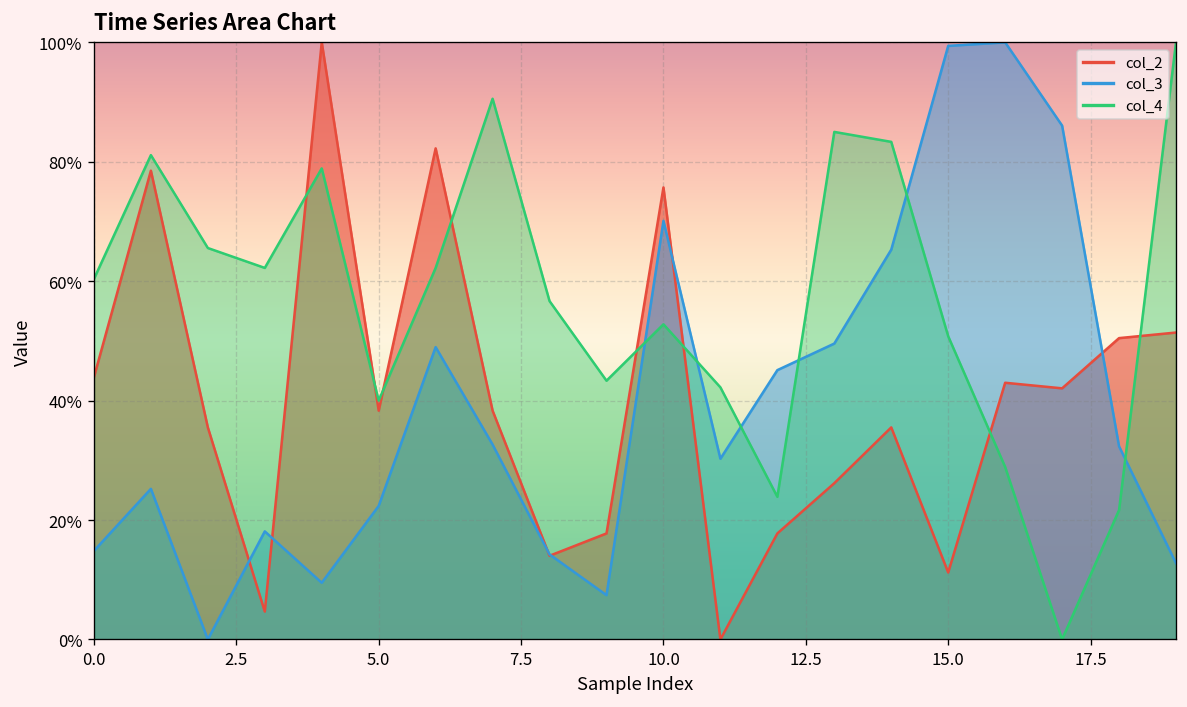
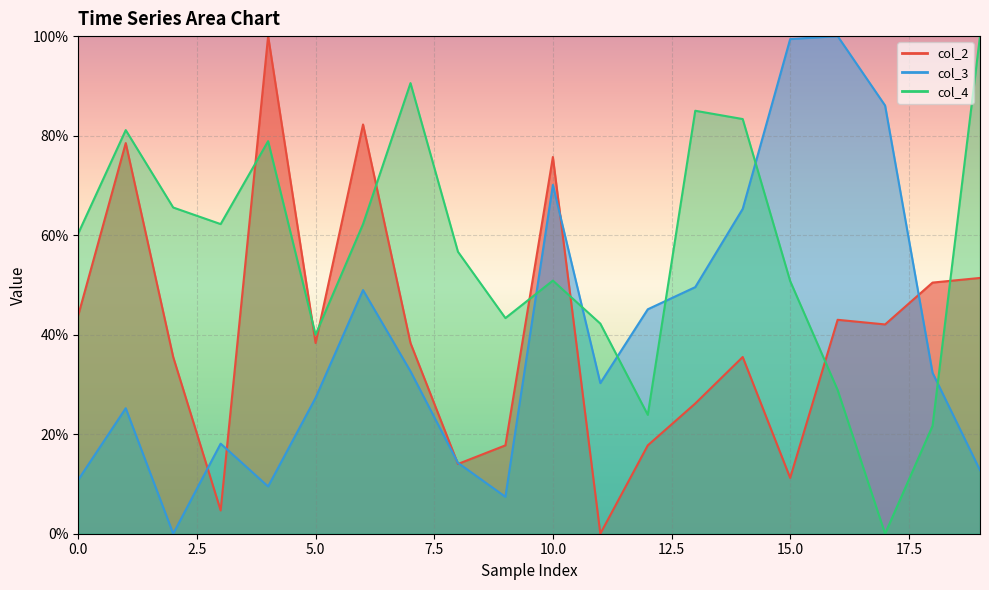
col_3, 0.0: 15% -> 11%
col_3, 5.0: 22% -> 27%
col_4, 10.0: 53% -> 51%
